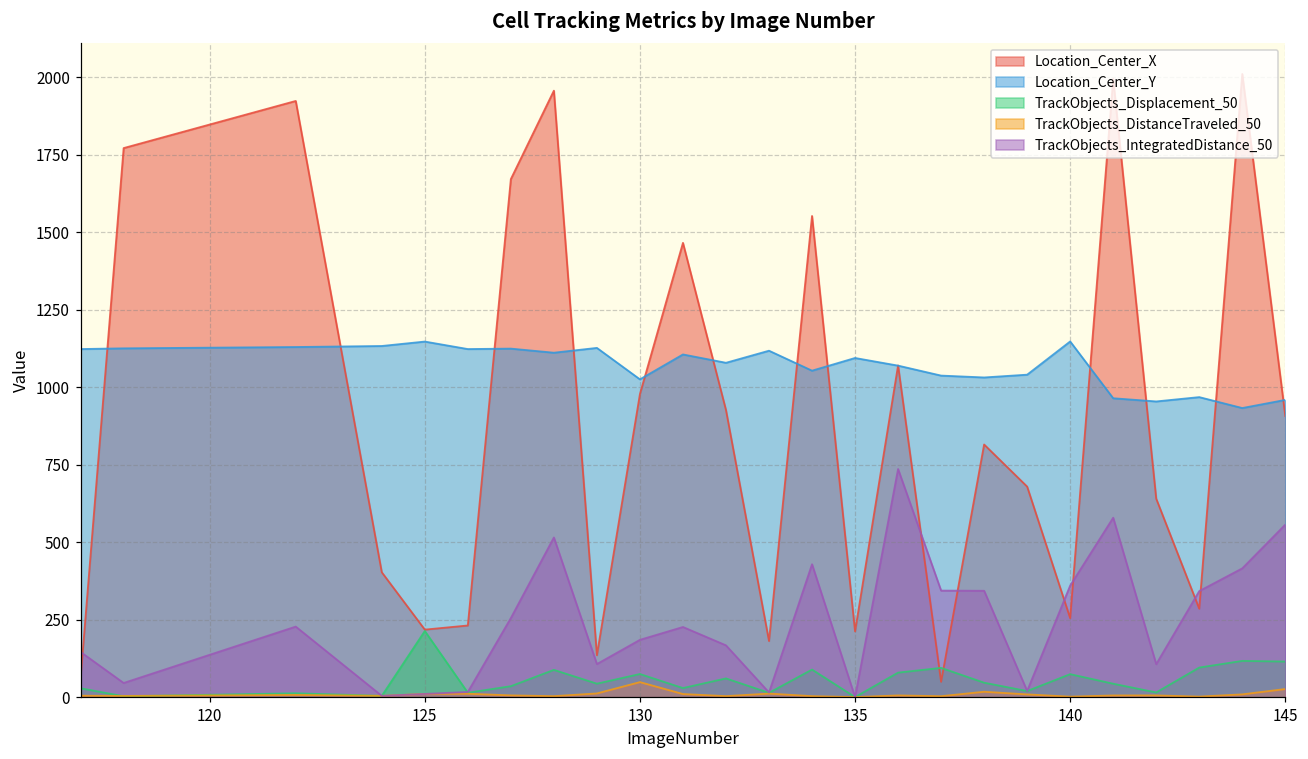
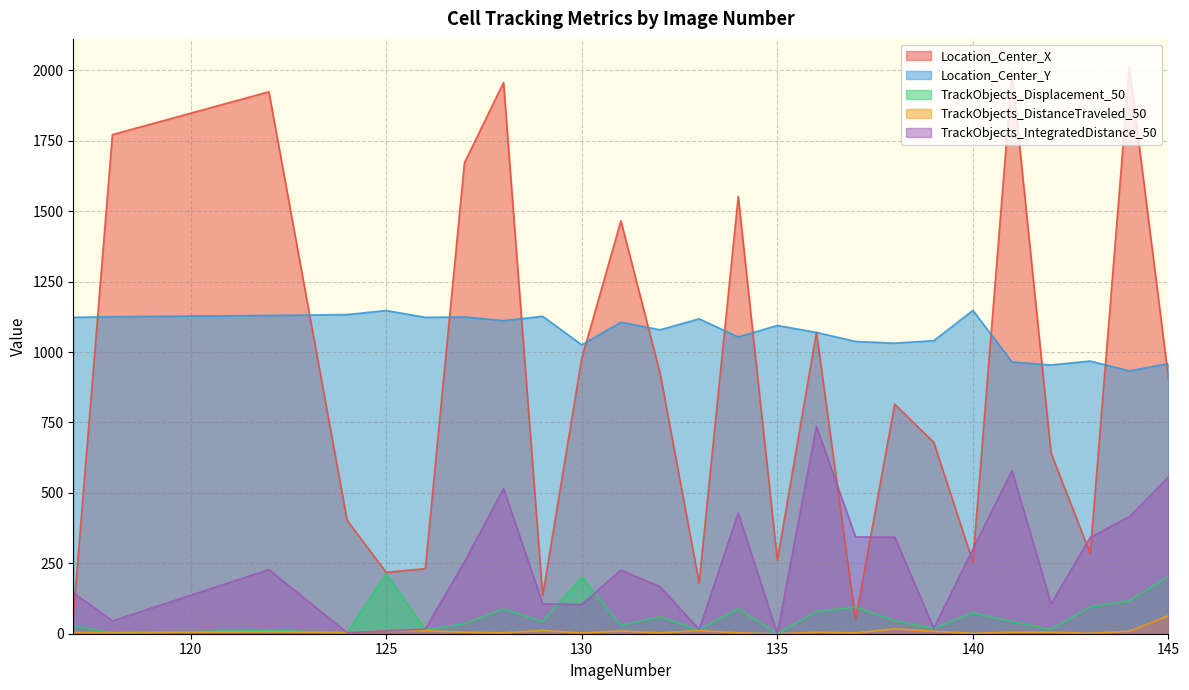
TrackObjects_Displacement_50, 130: 70 -> 200
TrackObjects_DistanceTraveled_50, 130: 50 -> 0
TrackObjects_IntegratedDistance_50, 130: 180 -> 100
Location_Center_X, 135: 210 -> 260
TrackObjects_IntegratedDistance_50, 140: 360 -> 300
TrackObjects_Displacement_50, 145: 110 -> 200
TrackObjects_DistanceTraveled_50, 145: 30 -> 60
